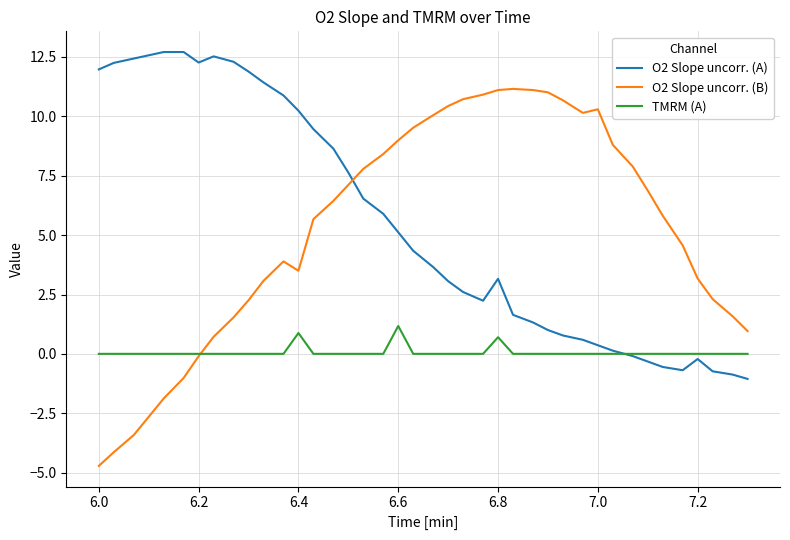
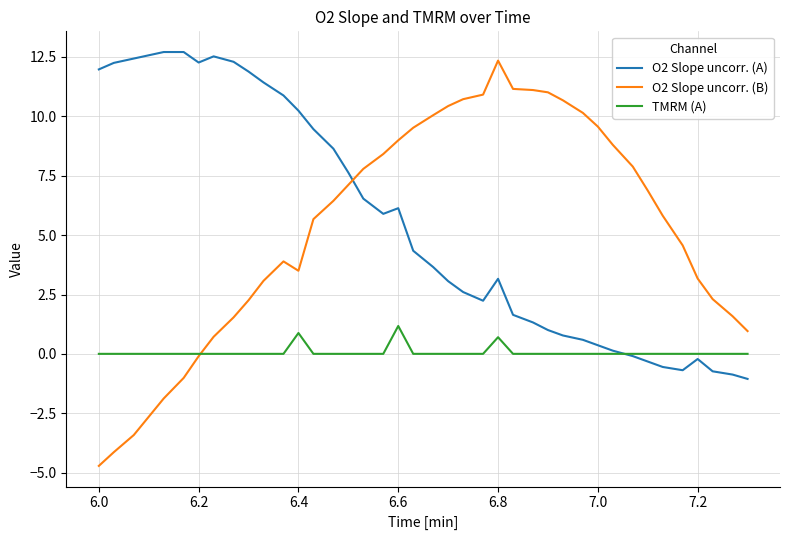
O2 Slope uncorr. (A), 6.6: 5.1 -> 6.1
O2 Slope uncorr. (B), 6.8: 11.1 -> 12.3
O2 Slope uncorr. (B), 7.0: 10.3 -> 9.6
